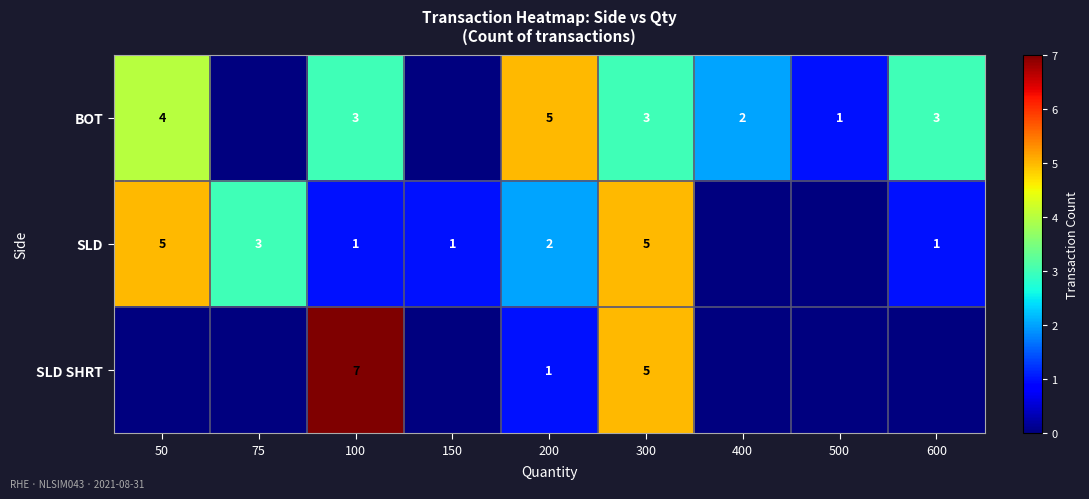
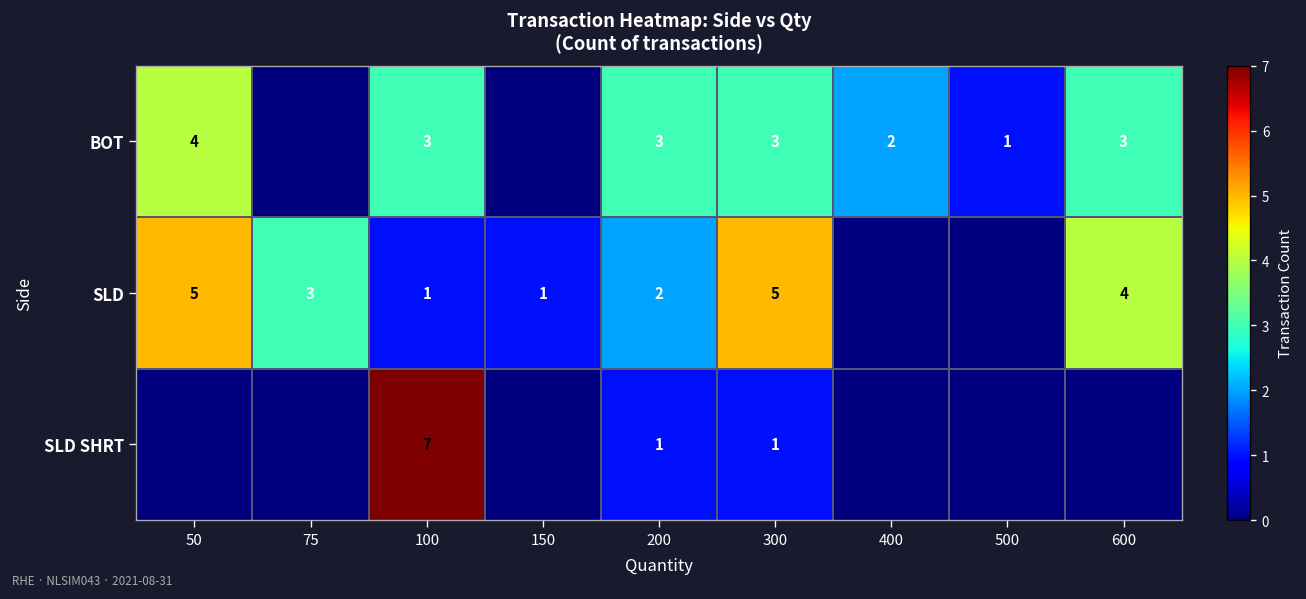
BOT, 200: 5 -> 3
SLD, 600: 1 -> 4
SLD SHRT, 300: 5 -> 1
